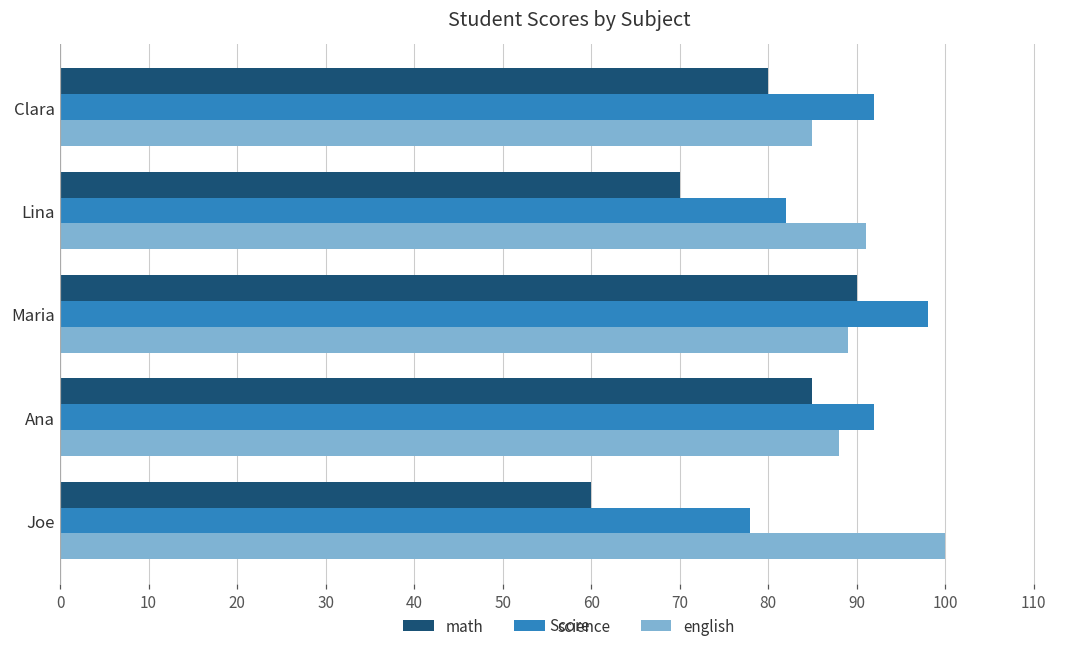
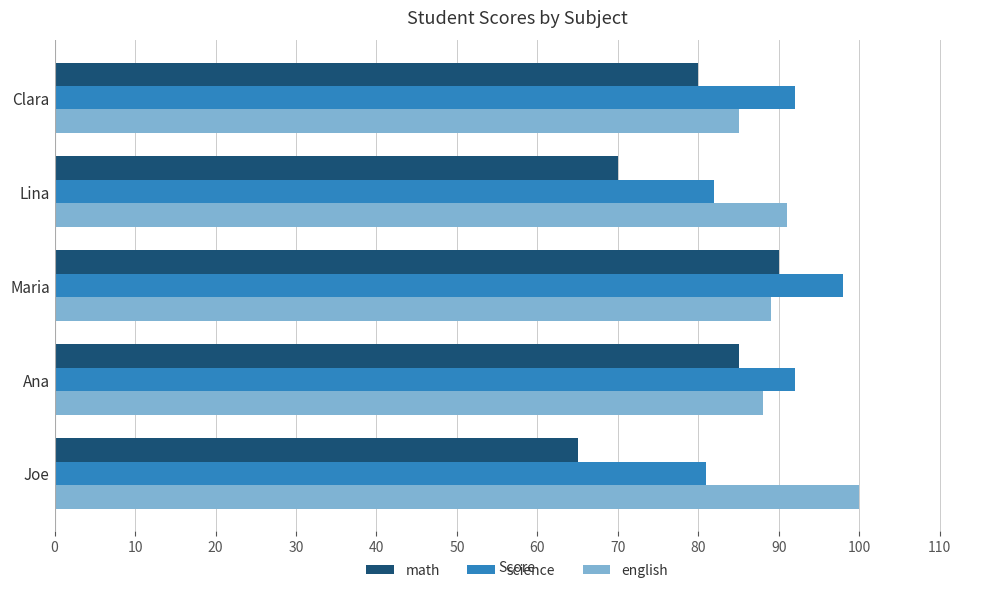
math, Joe: 60 -> 65
science, Joe: 78 -> 81
